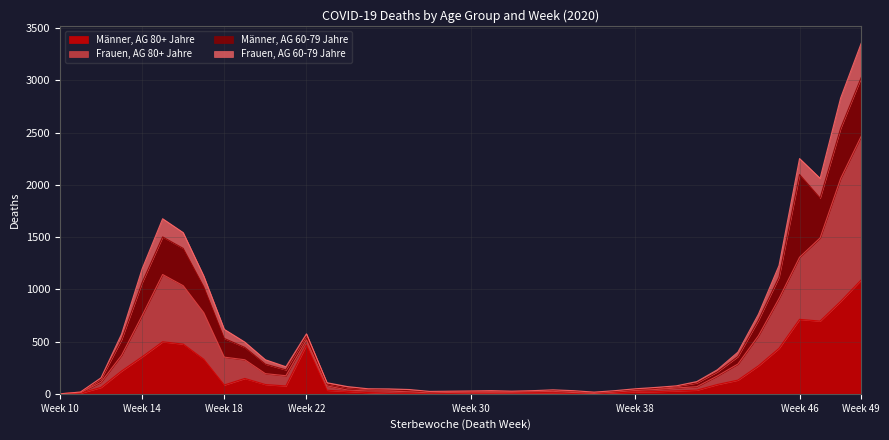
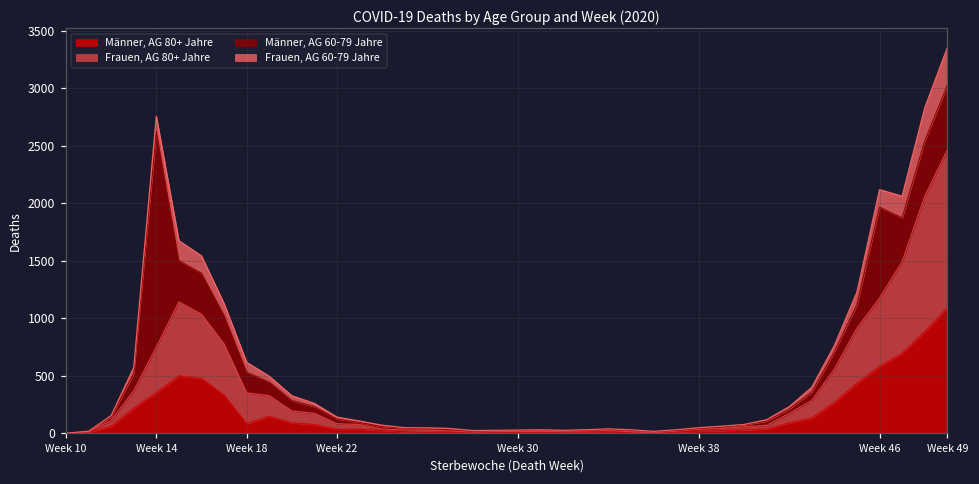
Männer, AG 60-79 Jahre, Week 14: 320 -> 1880
Männer, AG 80+ Jahre, Week 22: 470 -> 30
Männer, AG 80+ Jahre, Week 46: 710 -> 580
